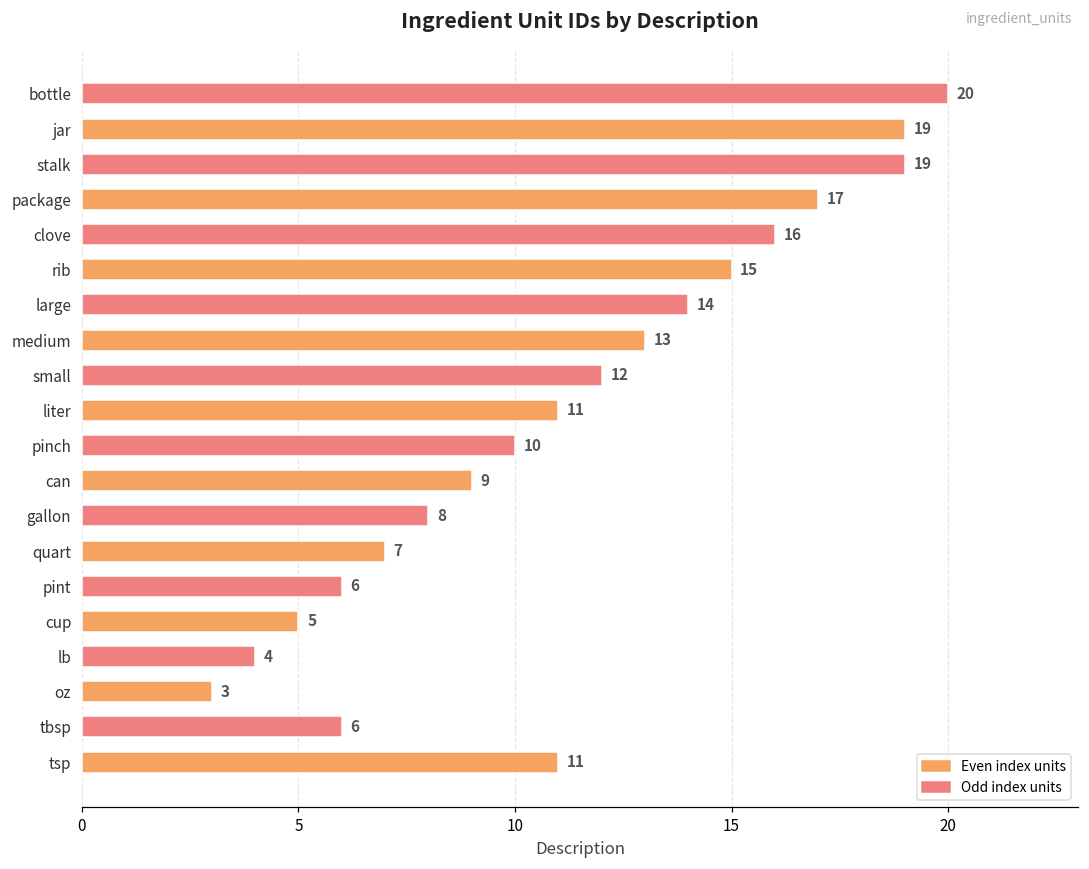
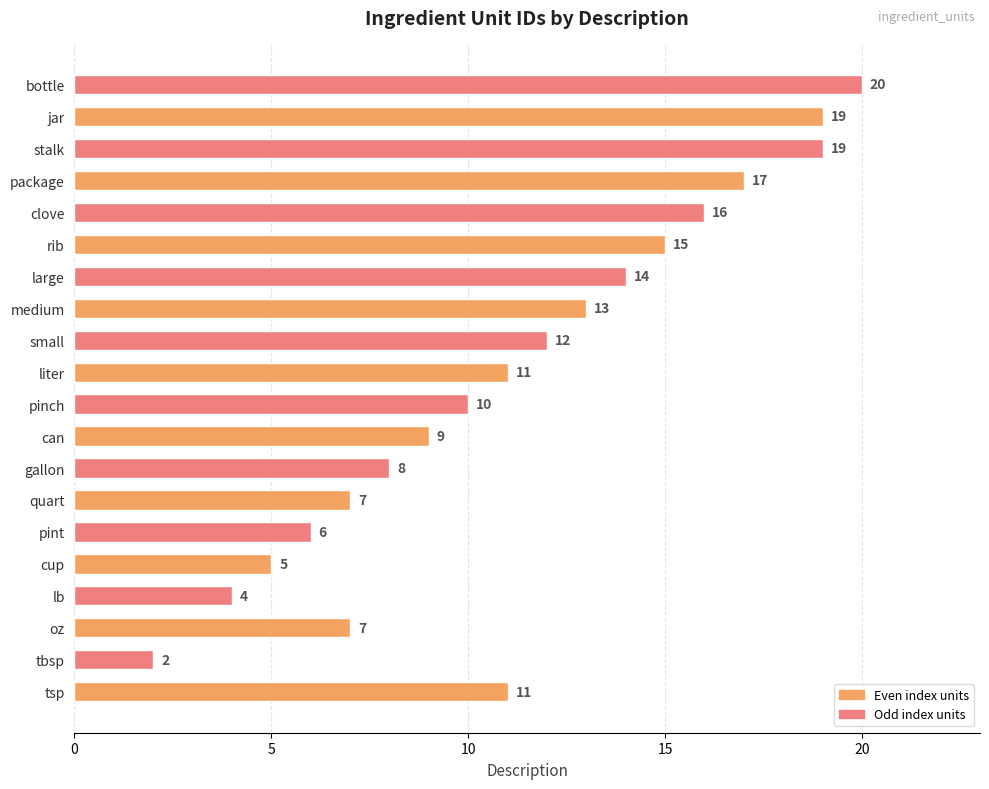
oz: 3 -> 7
tbsp: 6 -> 2
